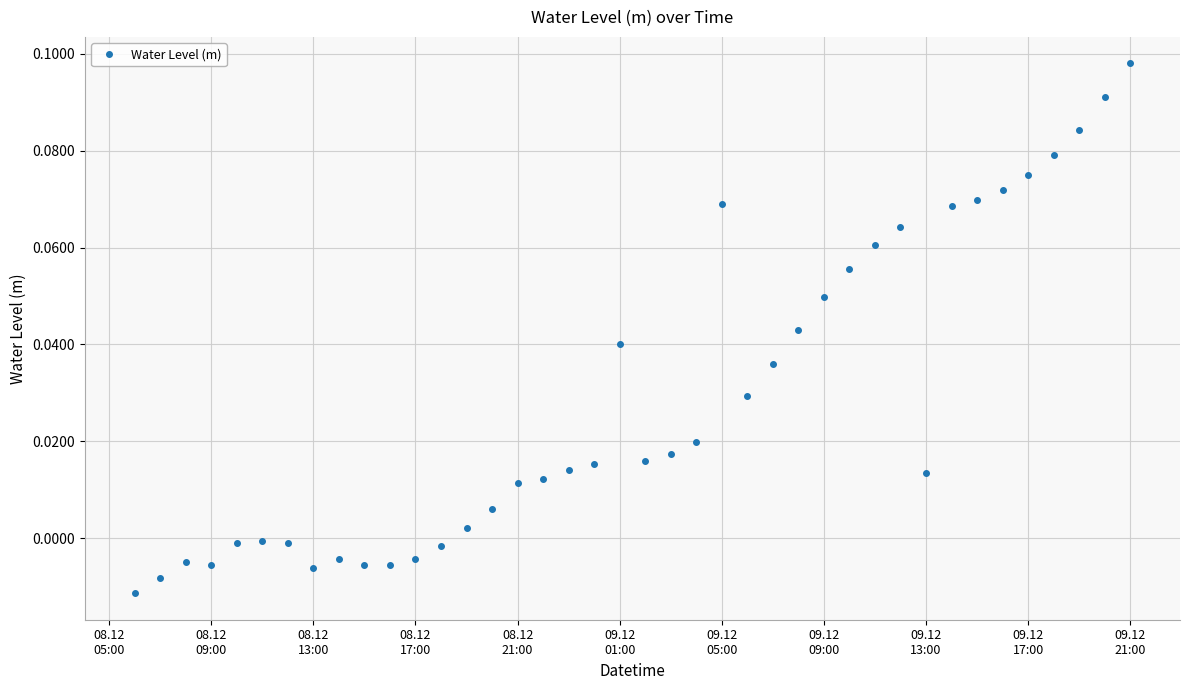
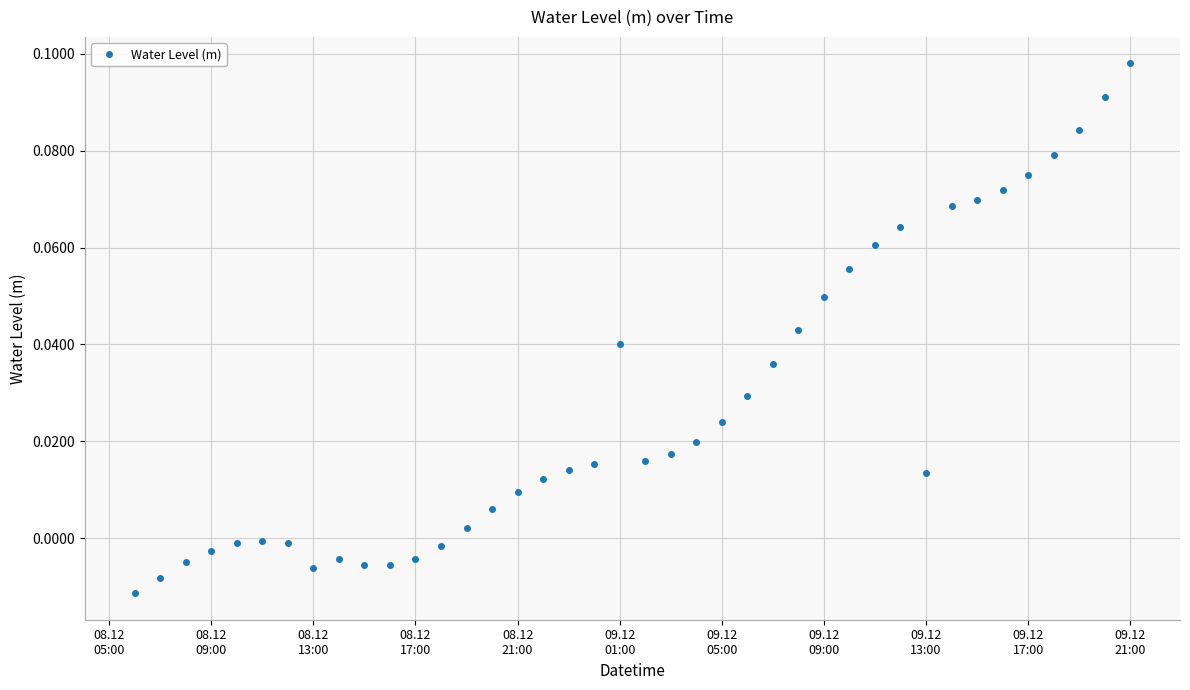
08.12 09:00: -0.005 -> -0.003
08.12 21:00: 0.011 -> 0.009
09.12 05:00: 0.069 -> 0.024
